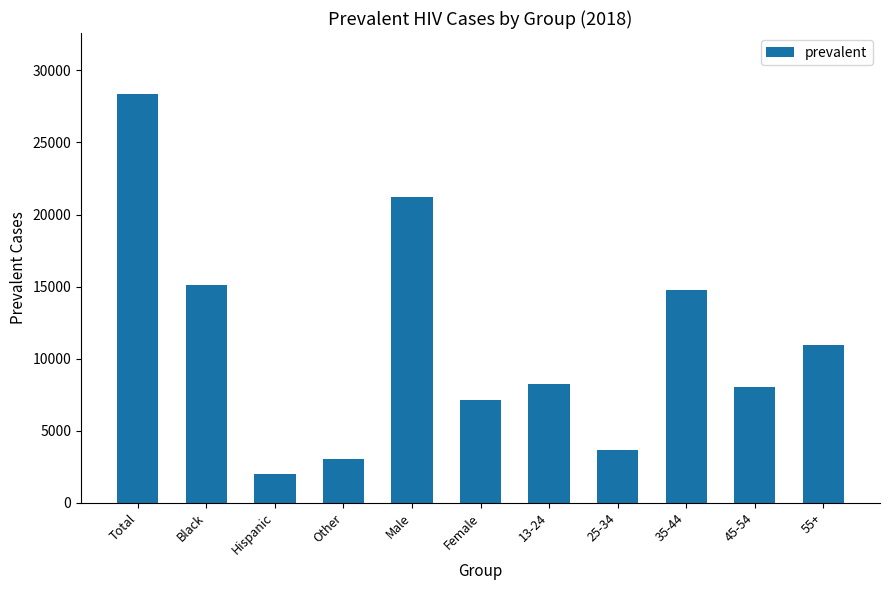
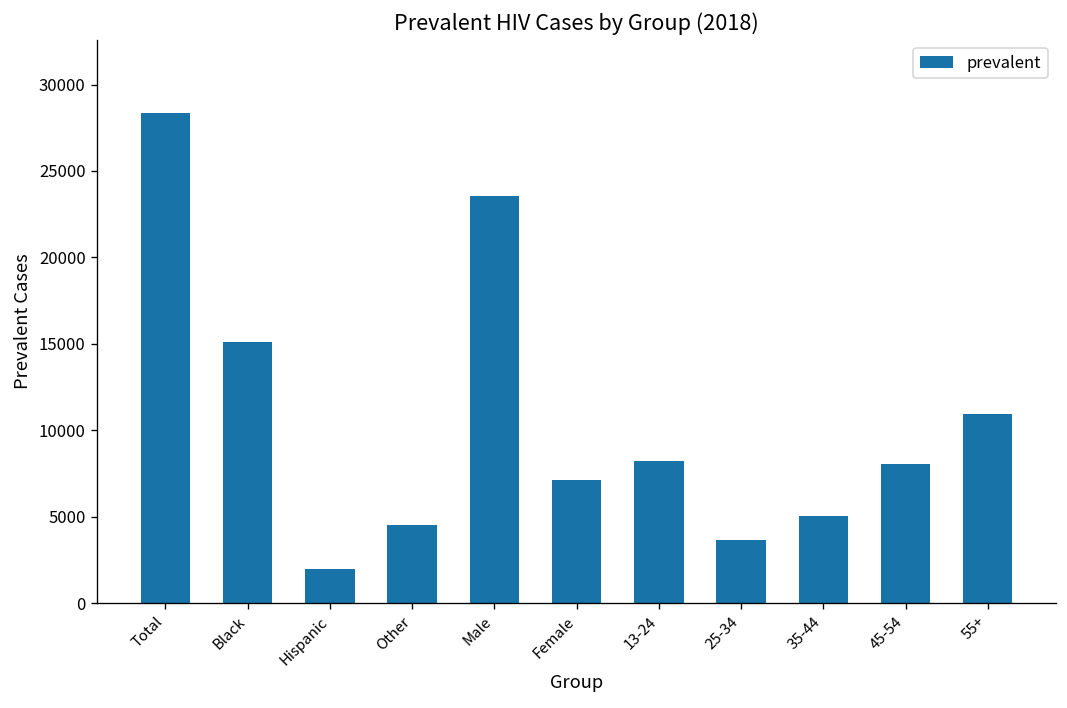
Other: 3000 -> 4500
Male: 21200 -> 23500
35-44: 14800 -> 5000
